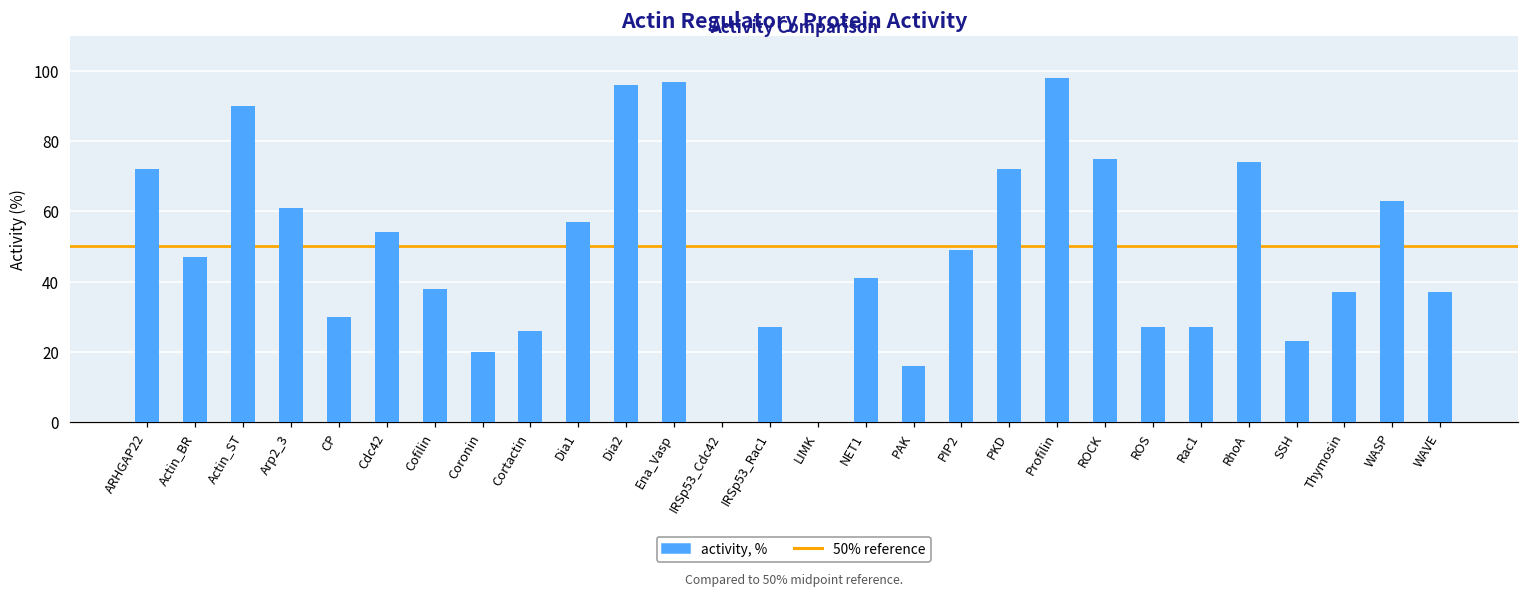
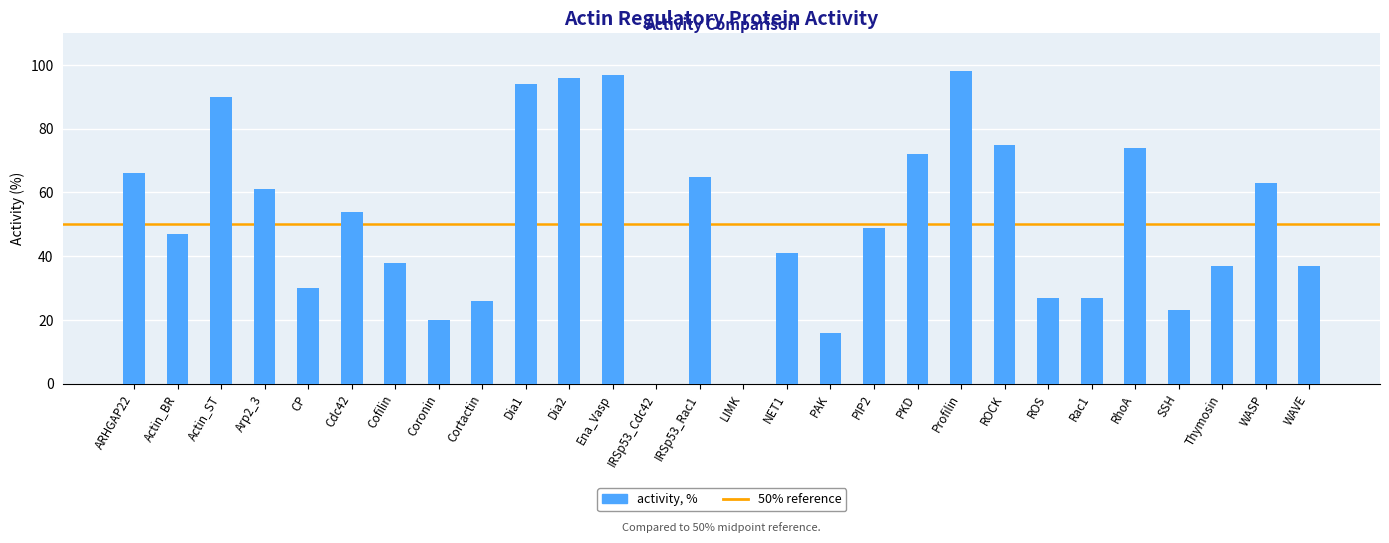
ARHGAP22: 72 -> 66
Dia1: 57 -> 94
IRSp53_Rac1: 27 -> 65
